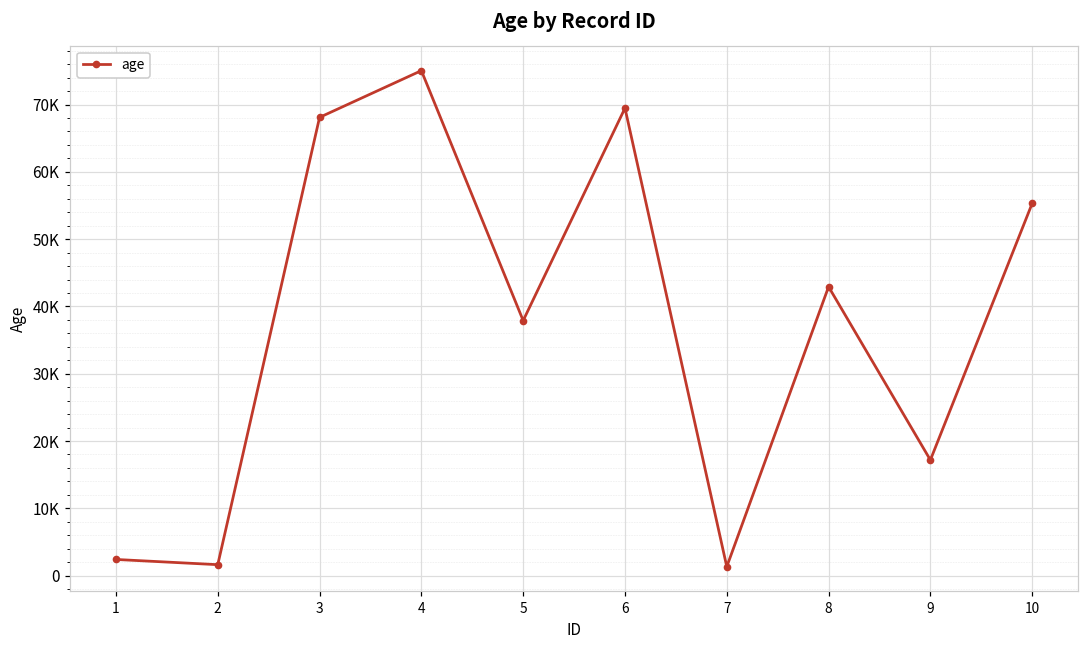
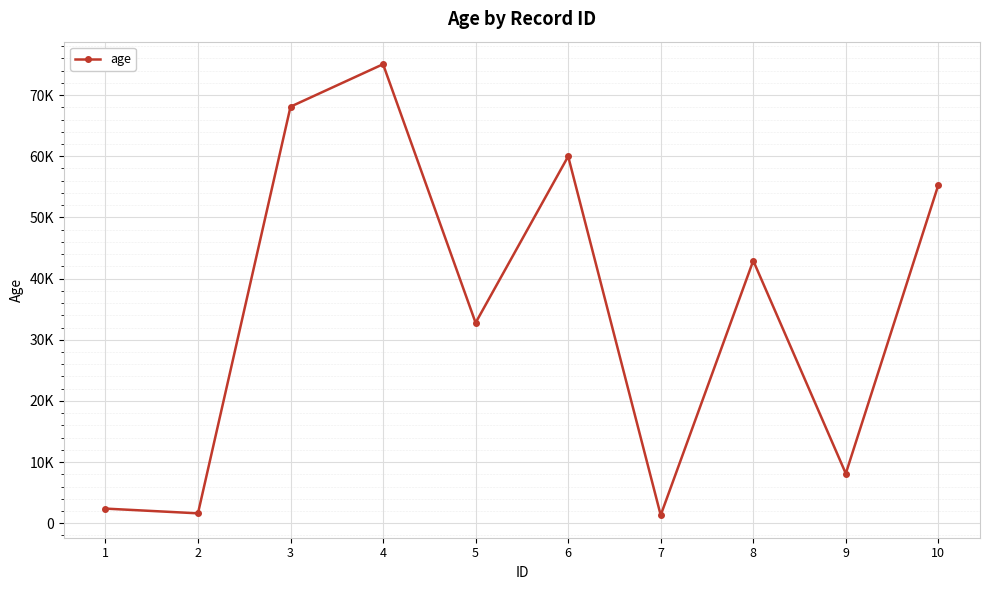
5: 38000 -> 33000
6: 69000 -> 60000
9: 17000 -> 8000
